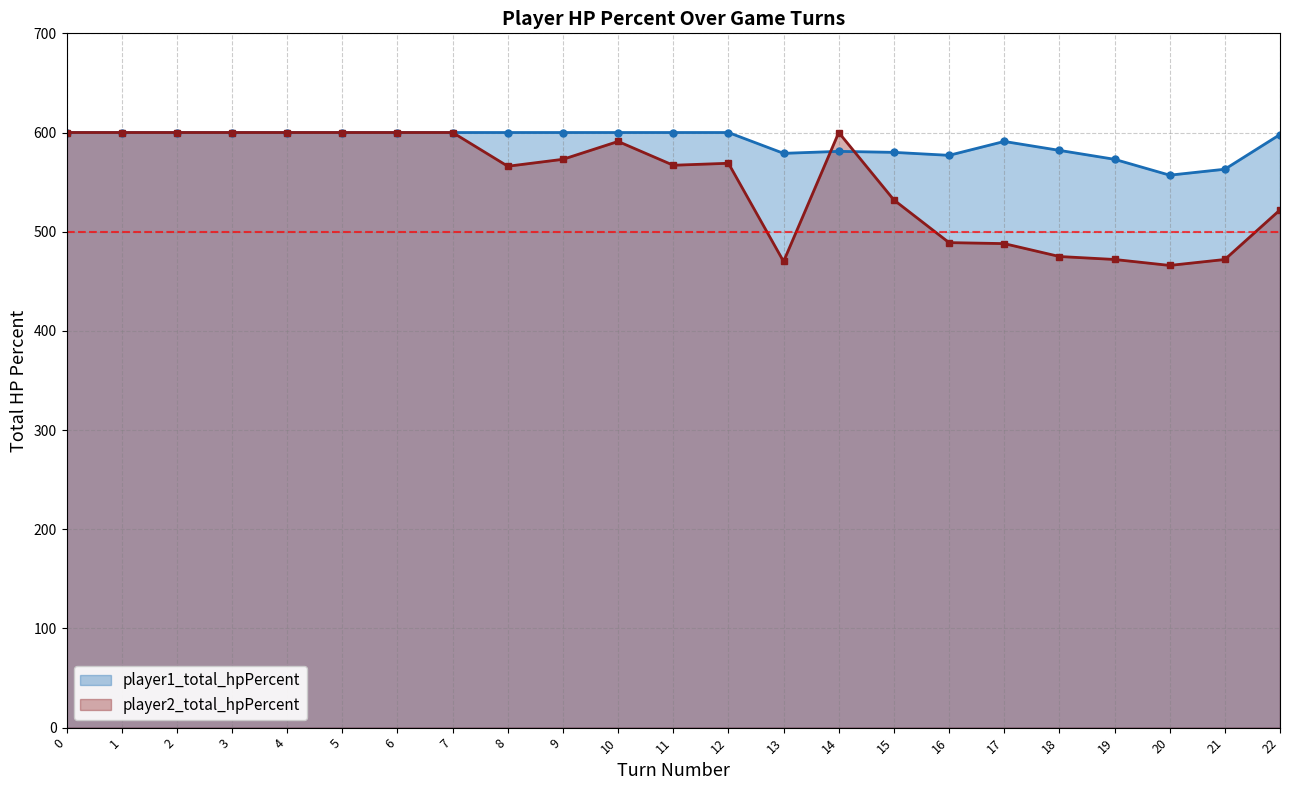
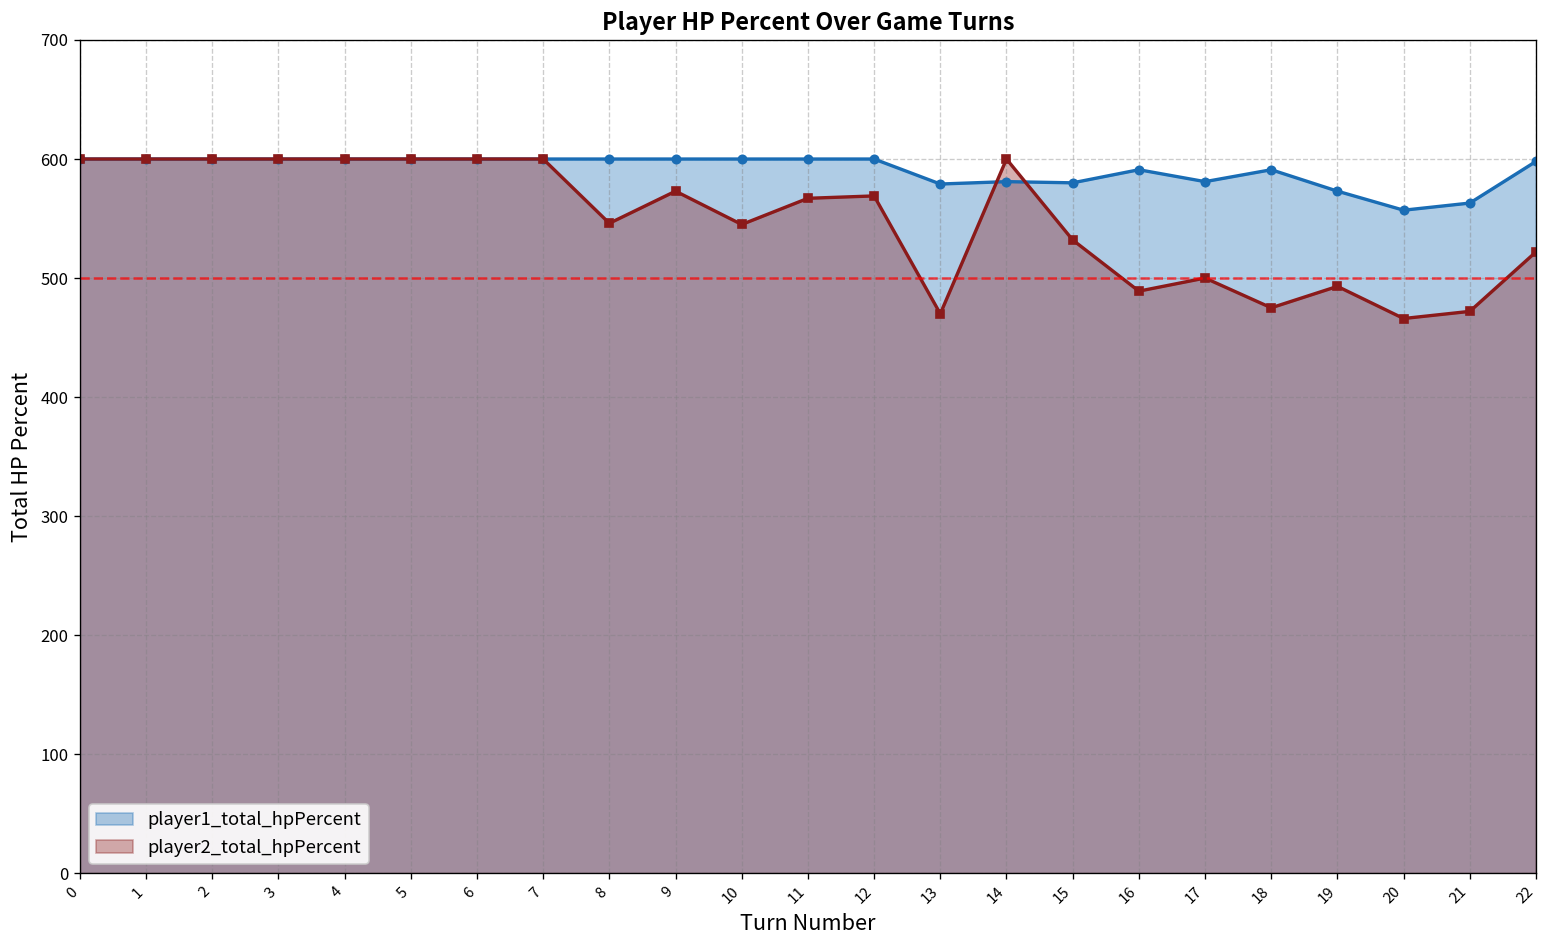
player2_total_hpPercent, 8: 570 -> 550
player2_total_hpPercent, 10: 590 -> 550
player1_total_hpPercent, 16: 580 -> 590
player1_total_hpPercent, 17: 590 -> 580
player2_total_hpPercent, 17: 490 -> 500
player1_total_hpPercent, 18: 580 -> 590
player2_total_hpPercent, 19: 470 -> 490
